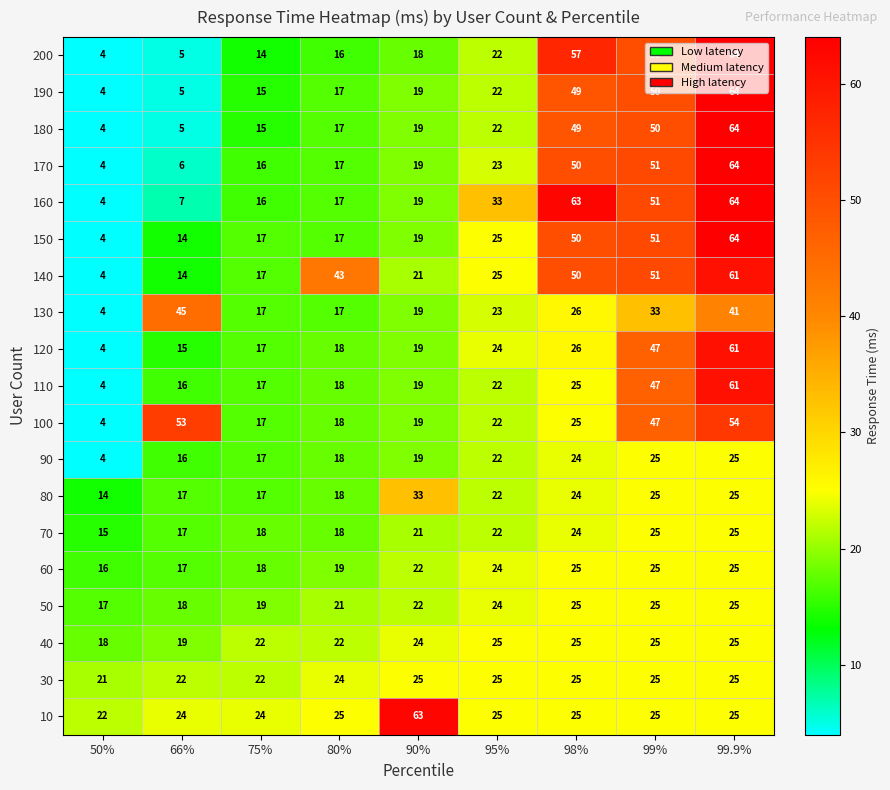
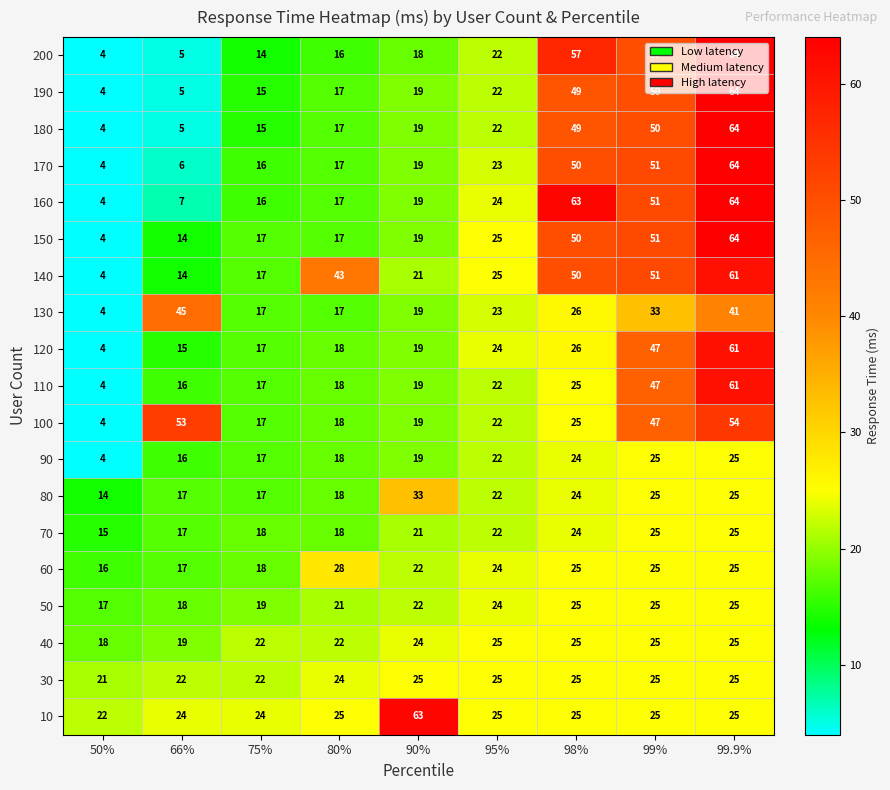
160, 95%: 33 -> 24
60, 80%: 19 -> 28
